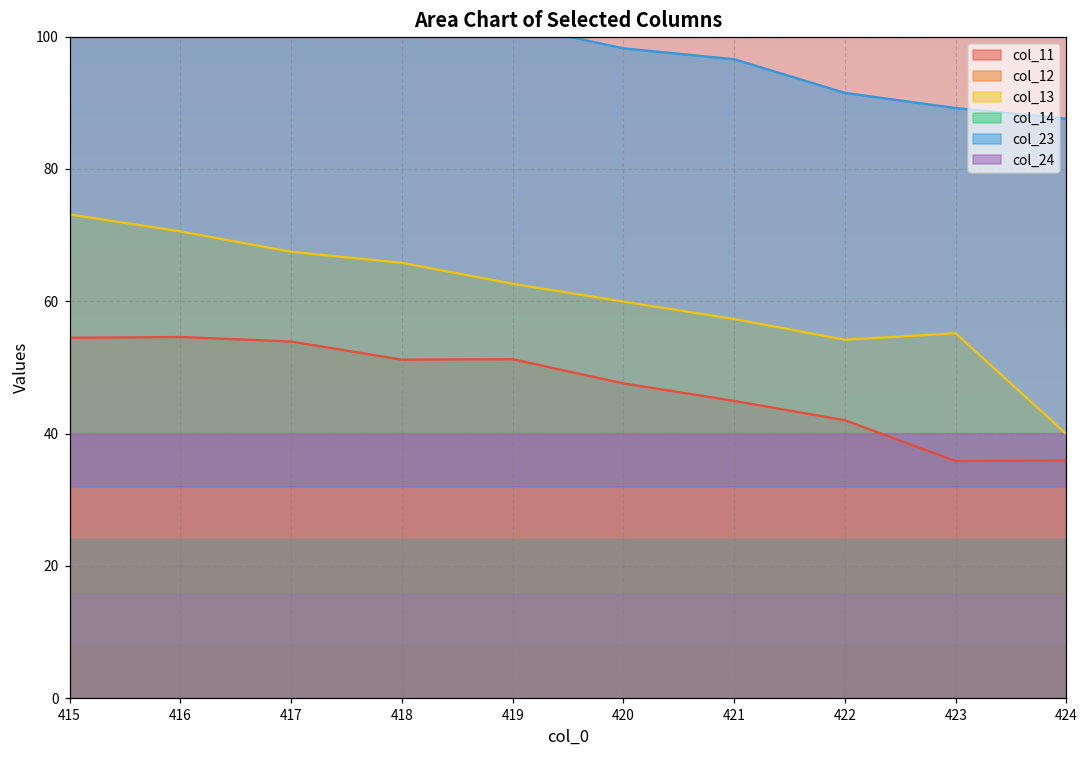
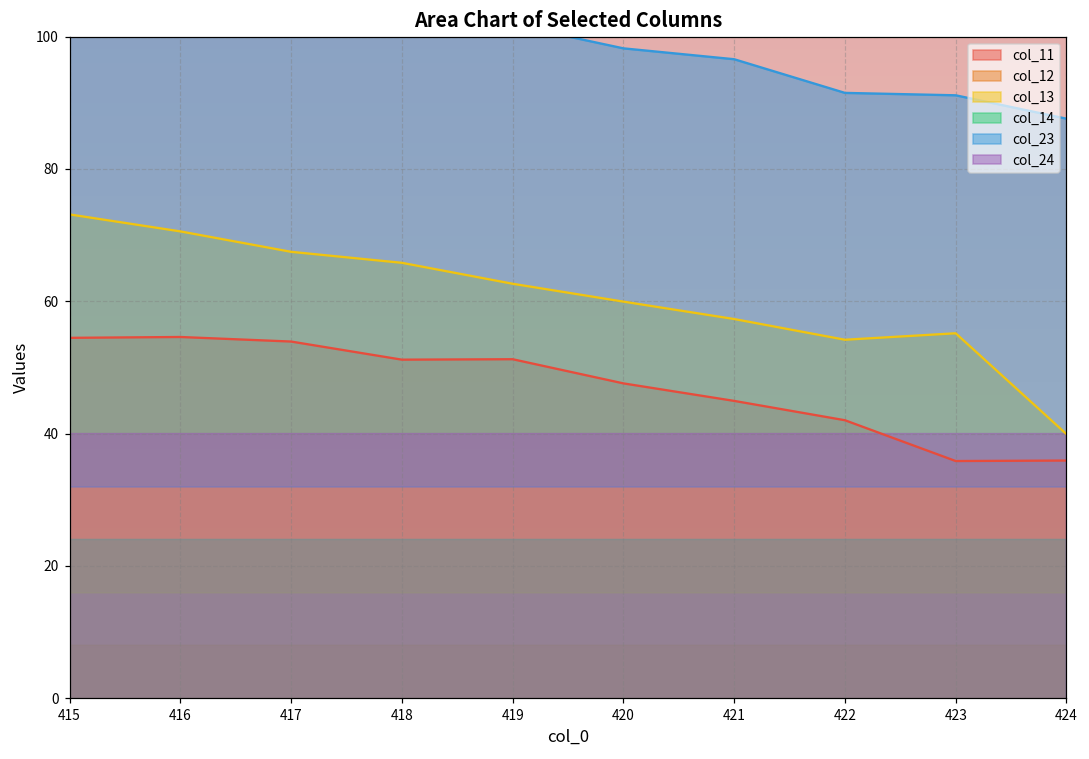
col_23, 423: 89 -> 91
